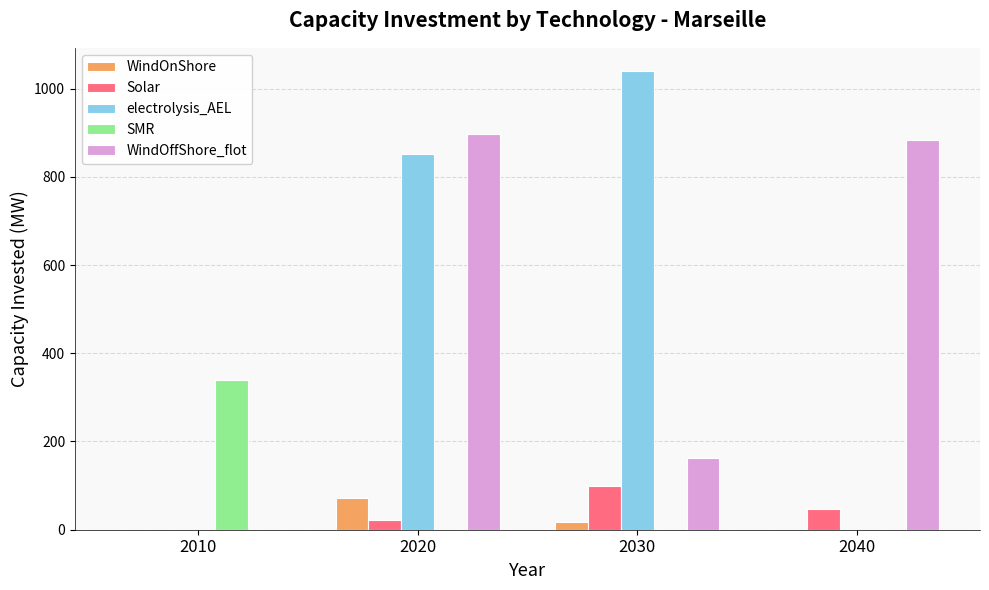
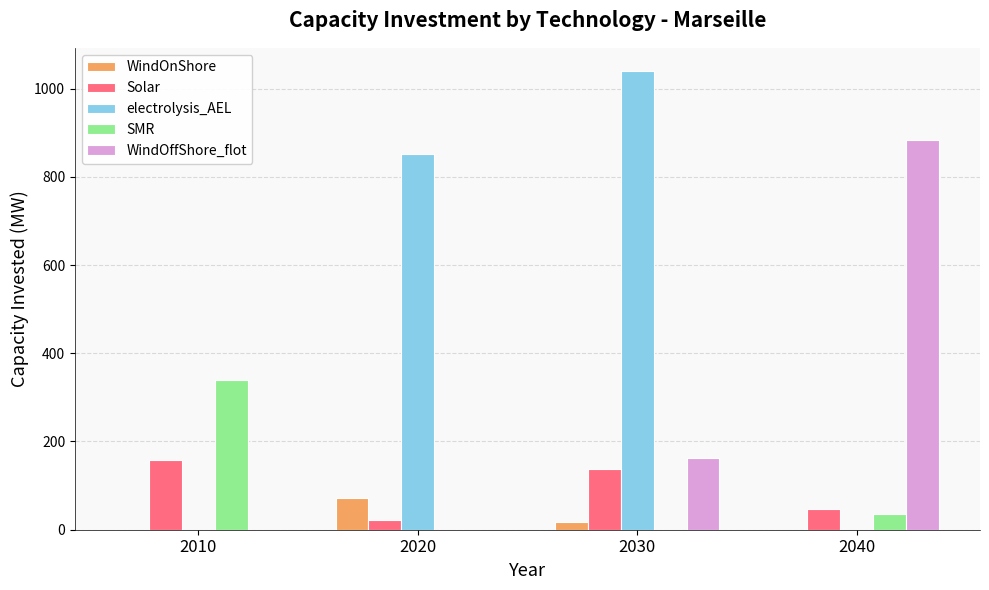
Solar, 2010: 0 -> 160
WindOffShore_flot, 2020: 900 -> 0
Solar, 2030: 100 -> 140
SMR, 2040: 0 -> 40
